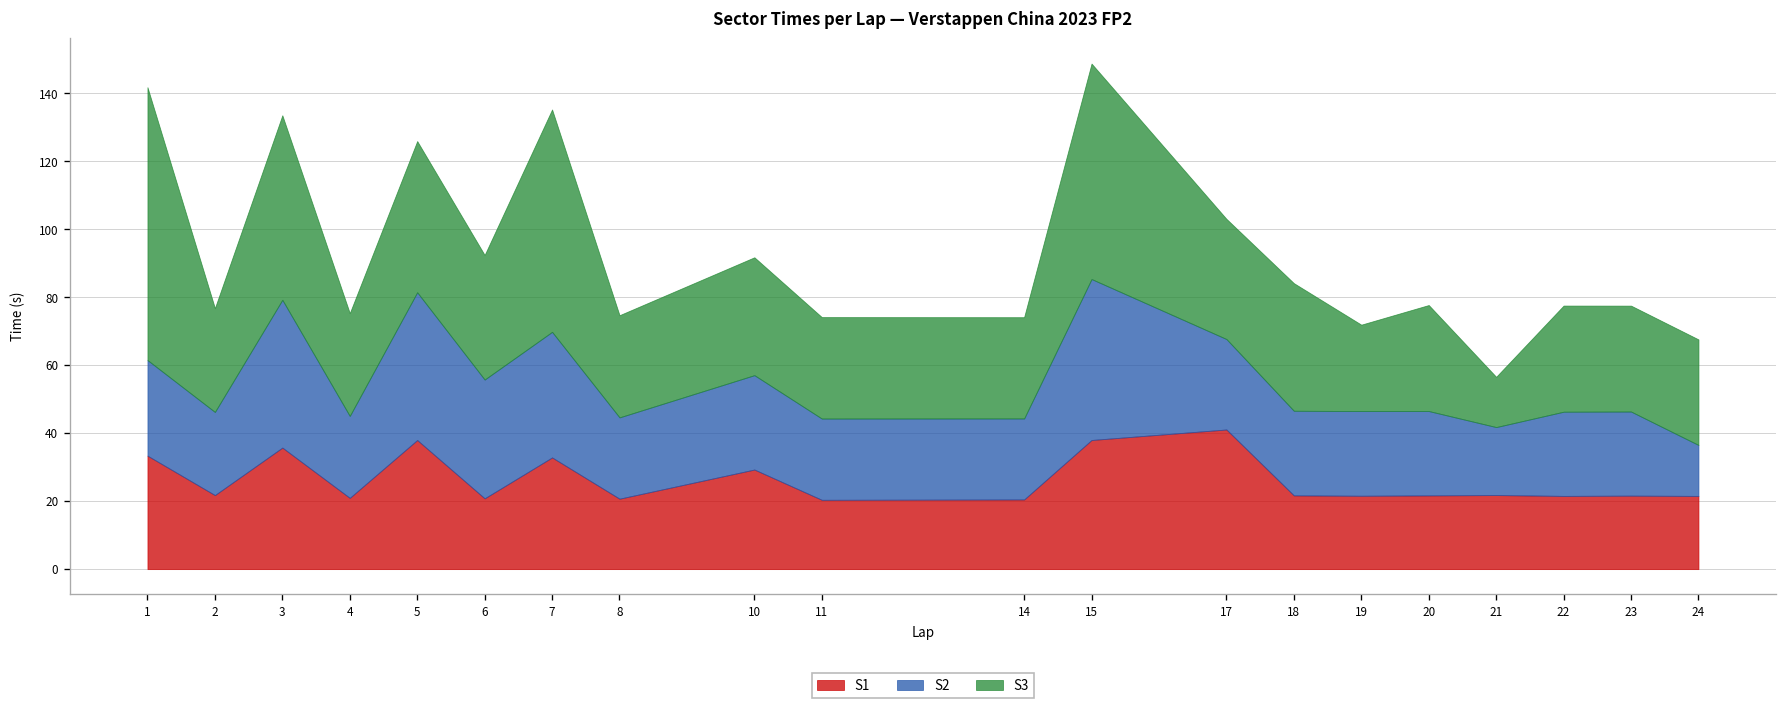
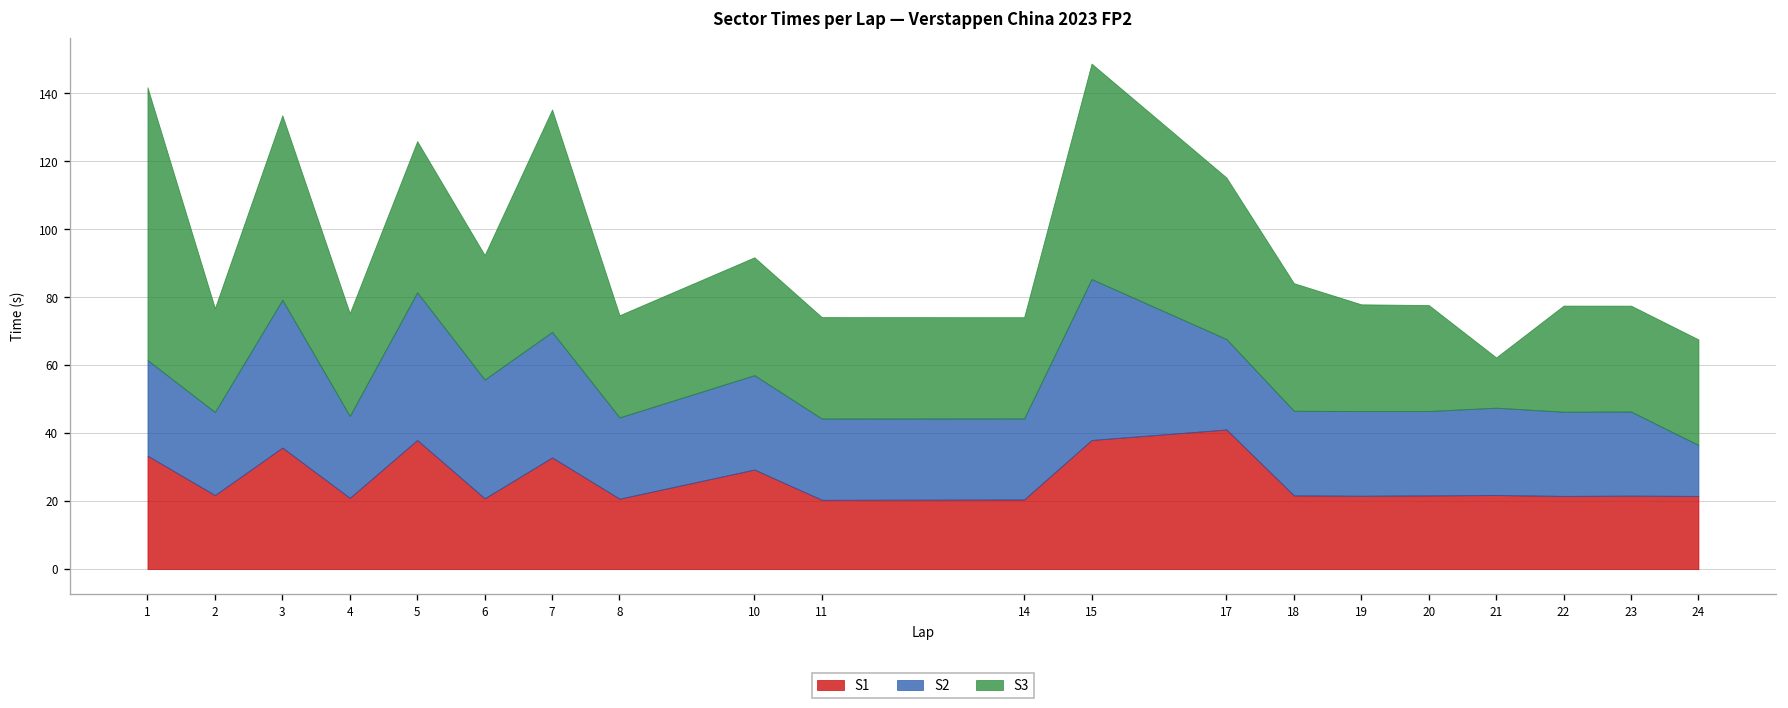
S3, 17: 35 -> 48
S3, 19: 25 -> 31
S2, 21: 20 -> 26
